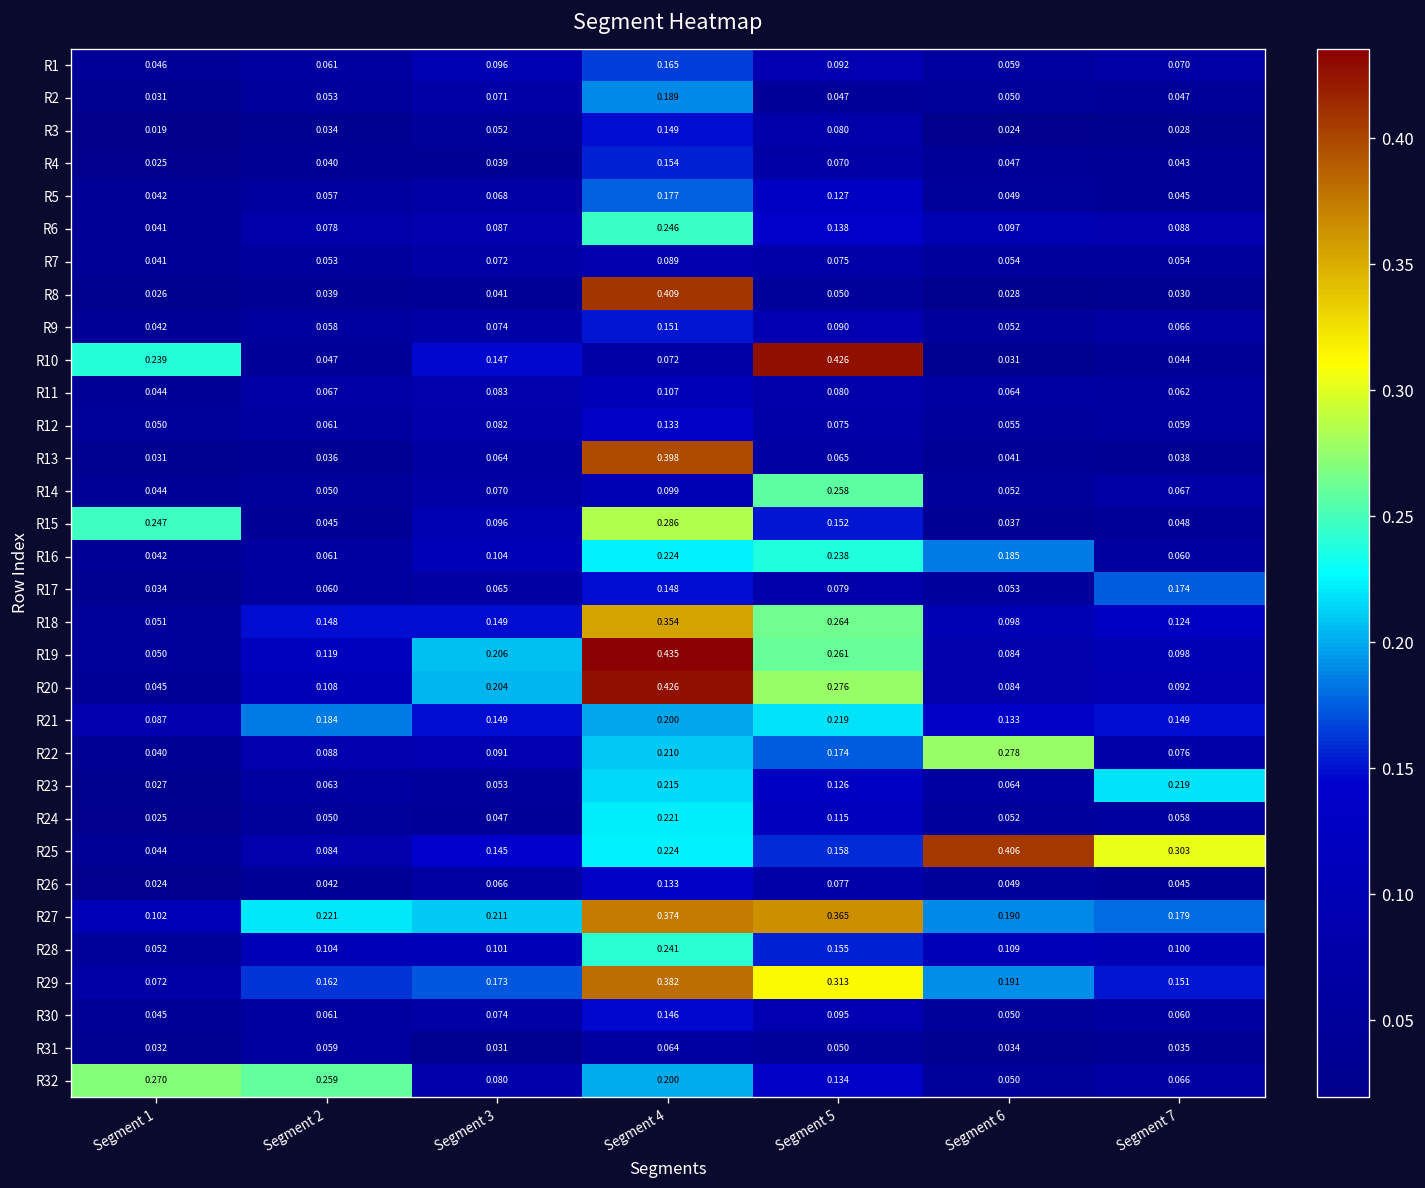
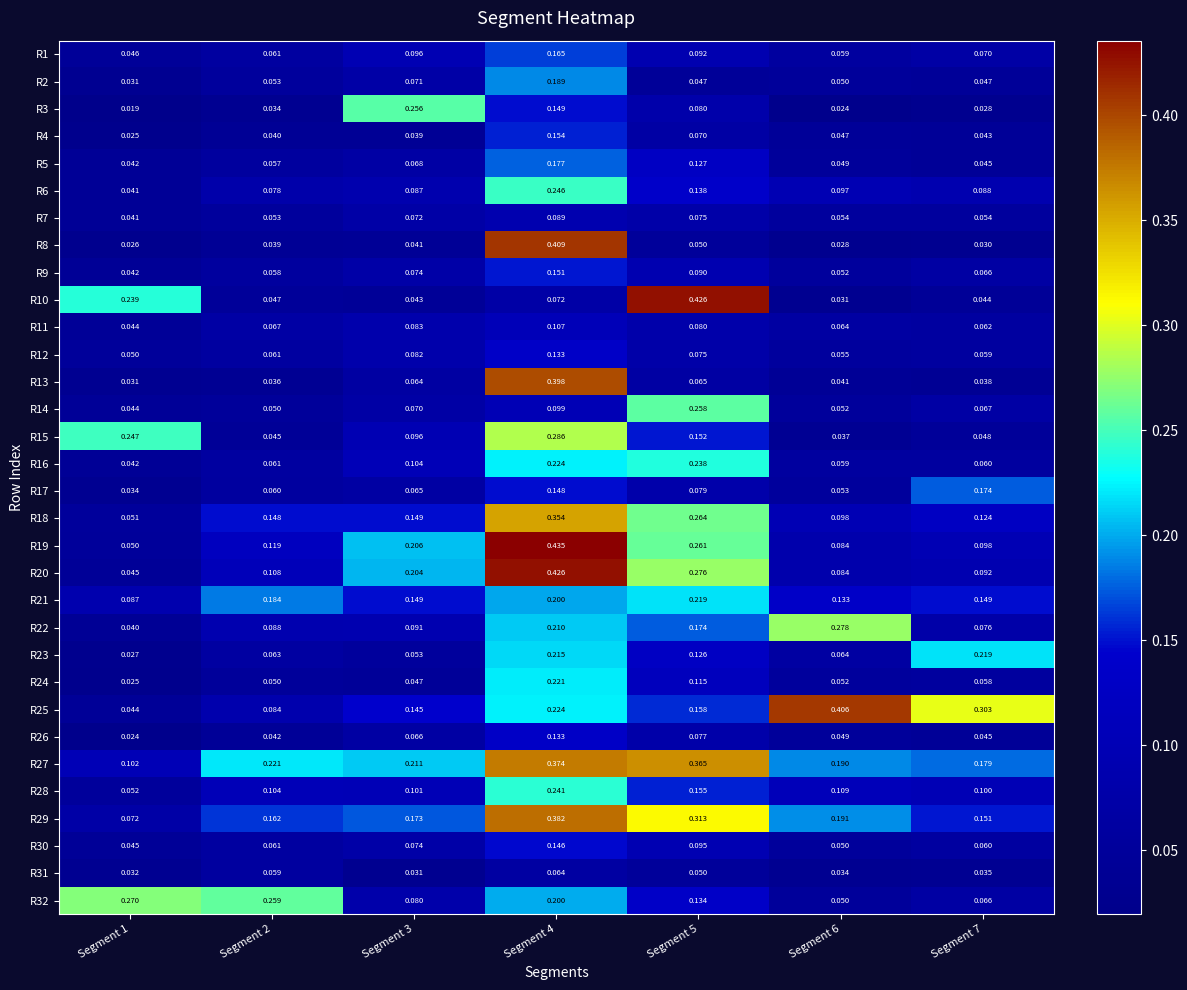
R3, Segment 3: 0.052 -> 0.256
R10, Segment 3: 0.147 -> 0.043
R16, Segment 6: 0.185 -> 0.059
